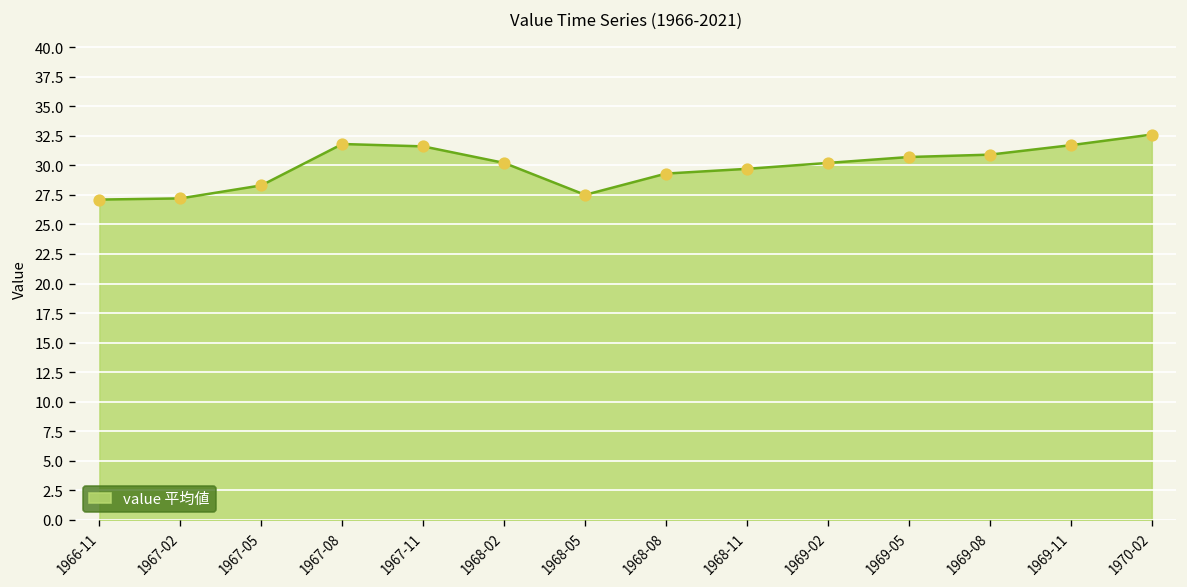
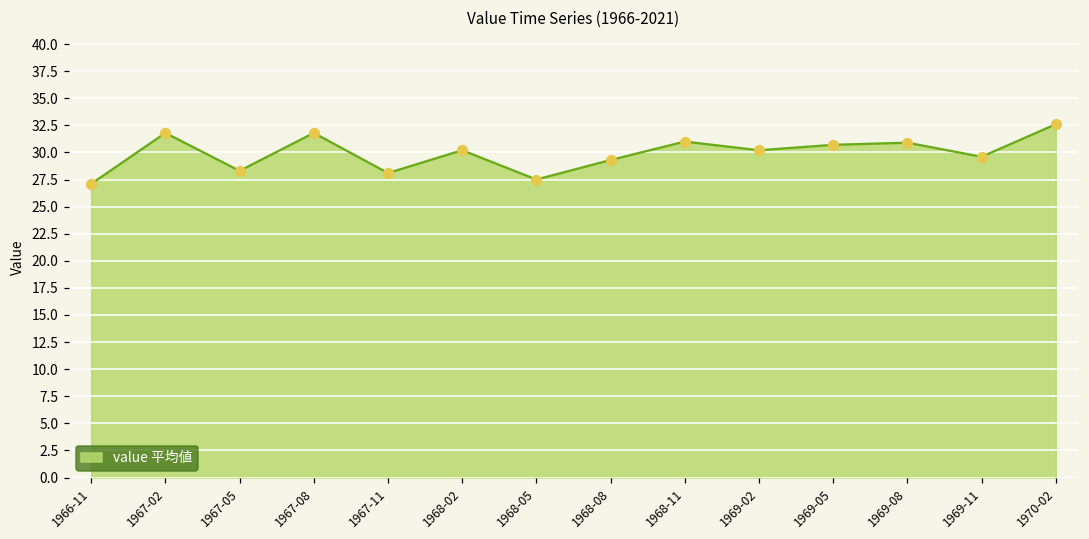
1967-02: 27 -> 32
1967-11: 32 -> 28
1968-11: 30 -> 31
1969-11: 32 -> 30
